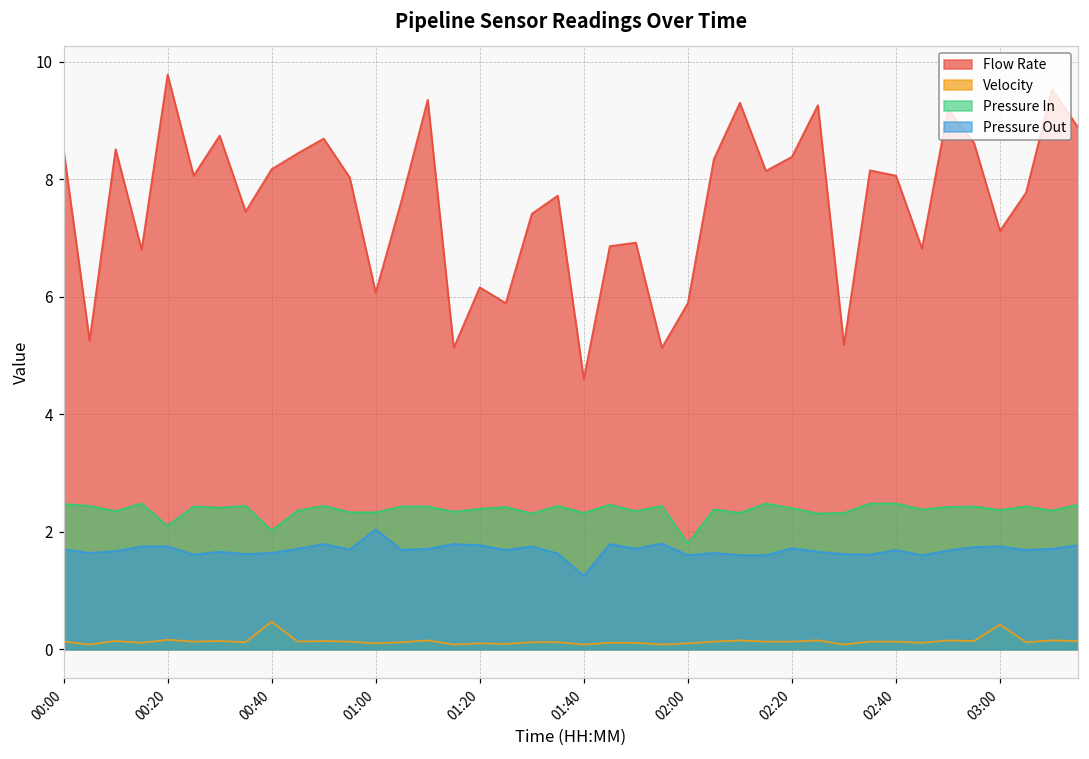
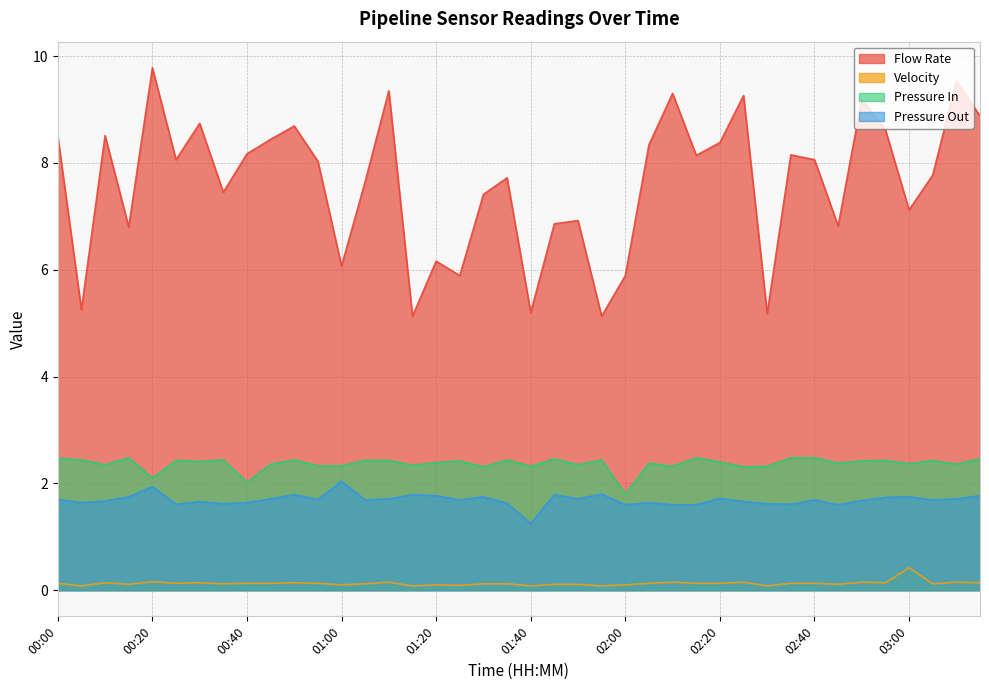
Pressure Out, 00:20: 1.8 -> 1.9
Velocity, 00:40: 0.5 -> 0.1
Flow Rate, 01:40: 4.6 -> 5.2
